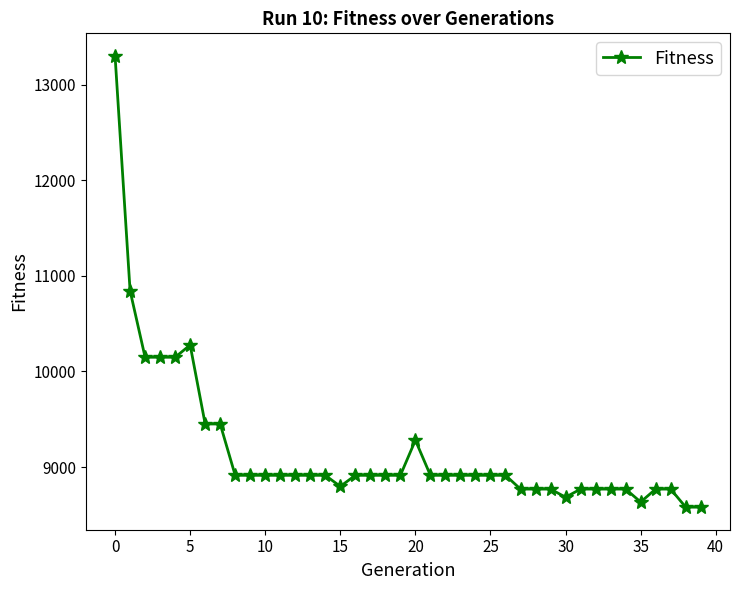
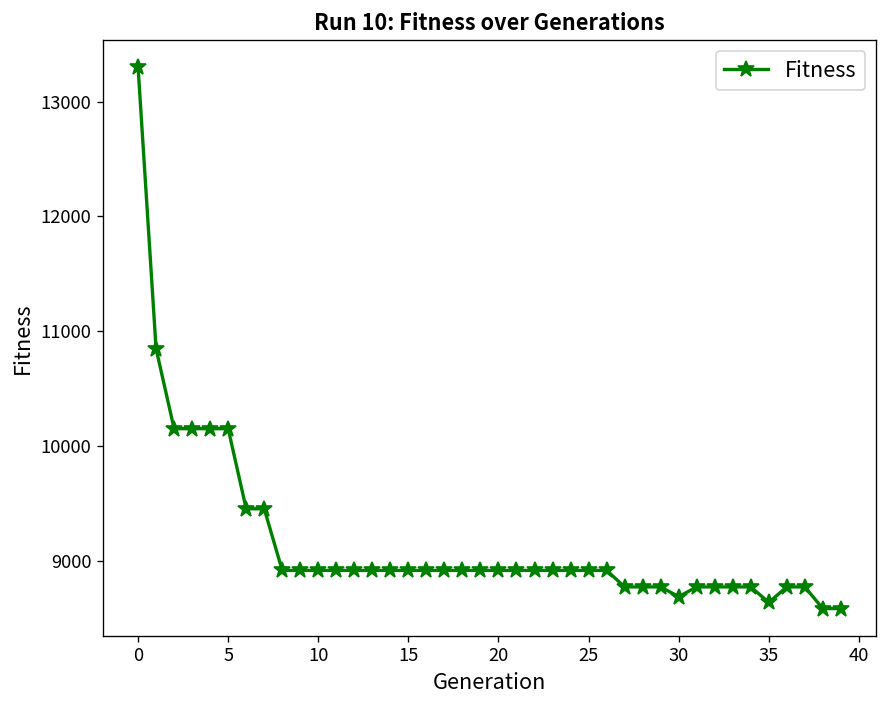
5: 10300 -> 10100
15: 8800 -> 8900
20: 9300 -> 8900
